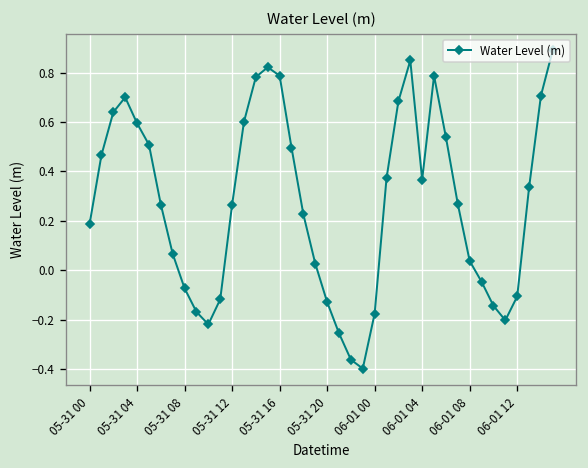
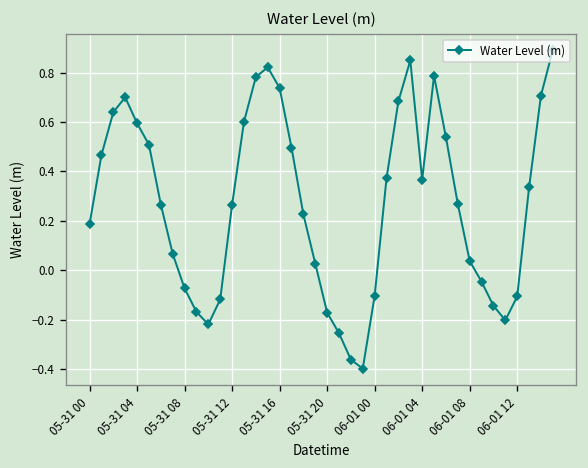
05-31 16: 0.79 -> 0.74
05-31 20: -0.13 -> -0.17
06-01 00: -0.18 -> -0.10
